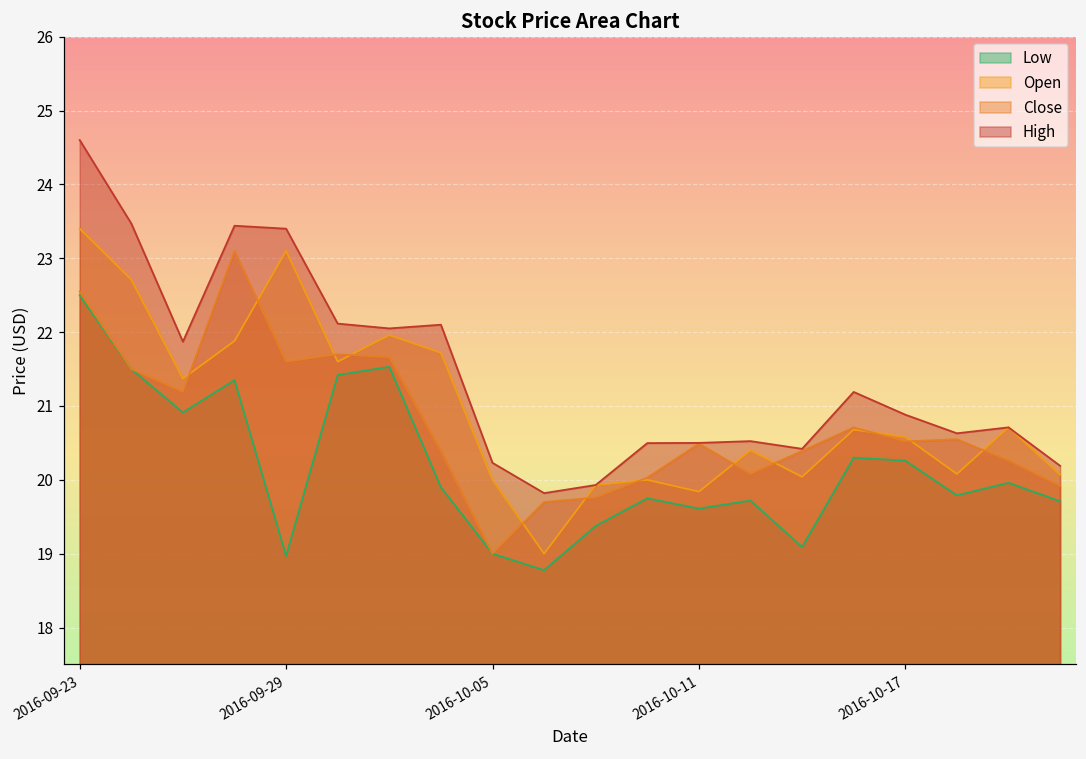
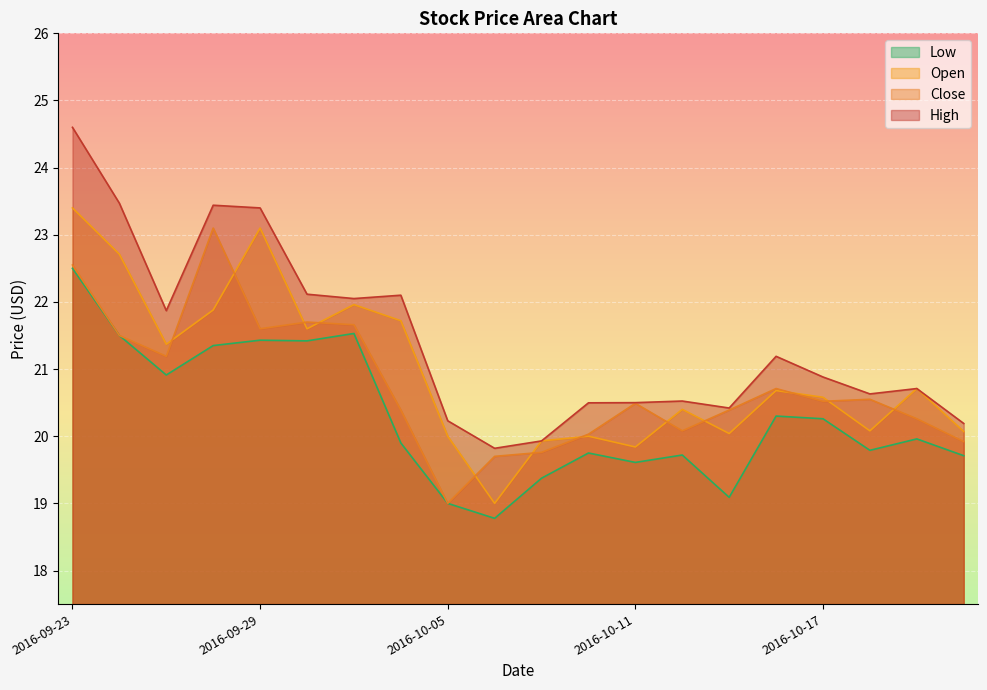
Low, 2016-09-29: 19.0 -> 21.4
